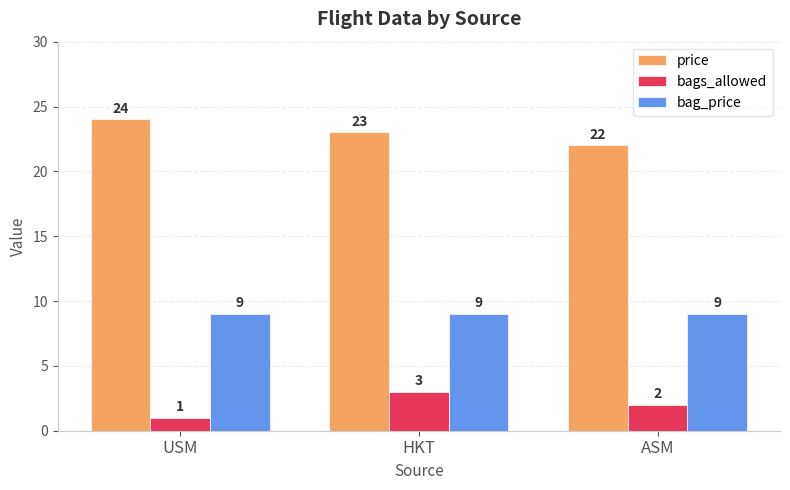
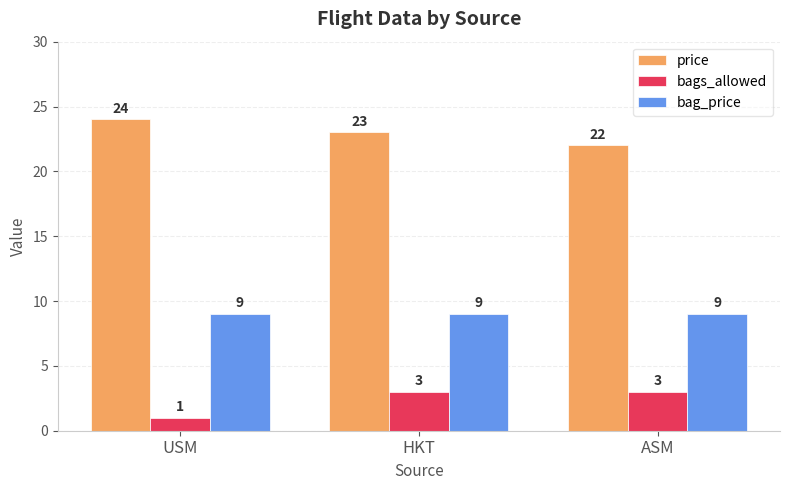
bags_allowed, ASM: 2 -> 3
